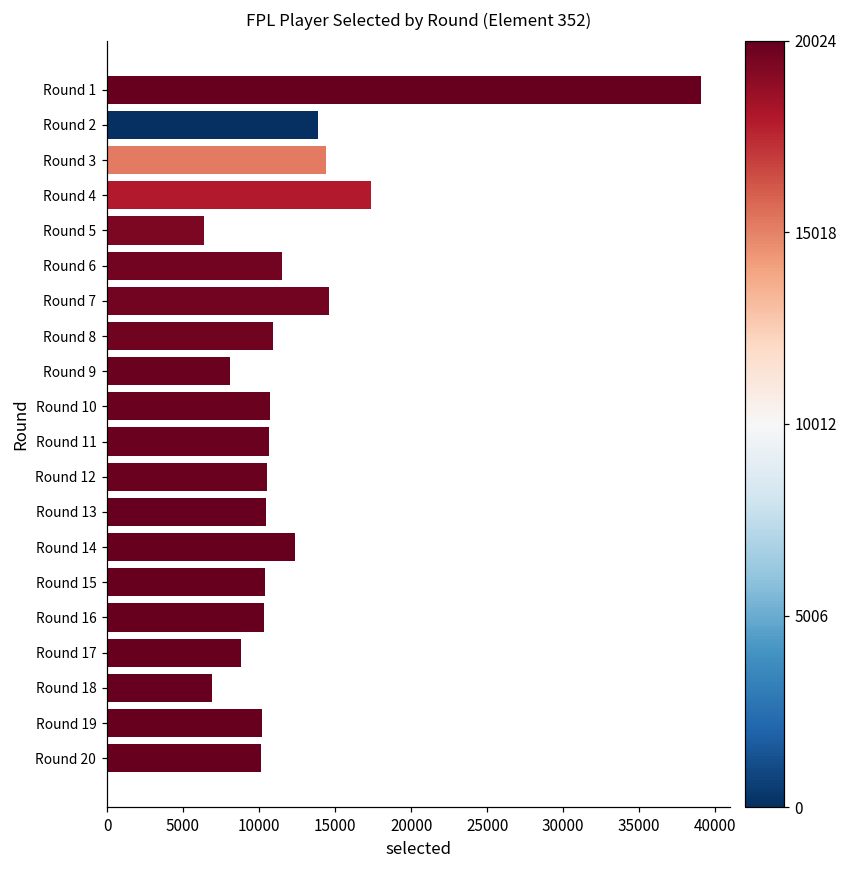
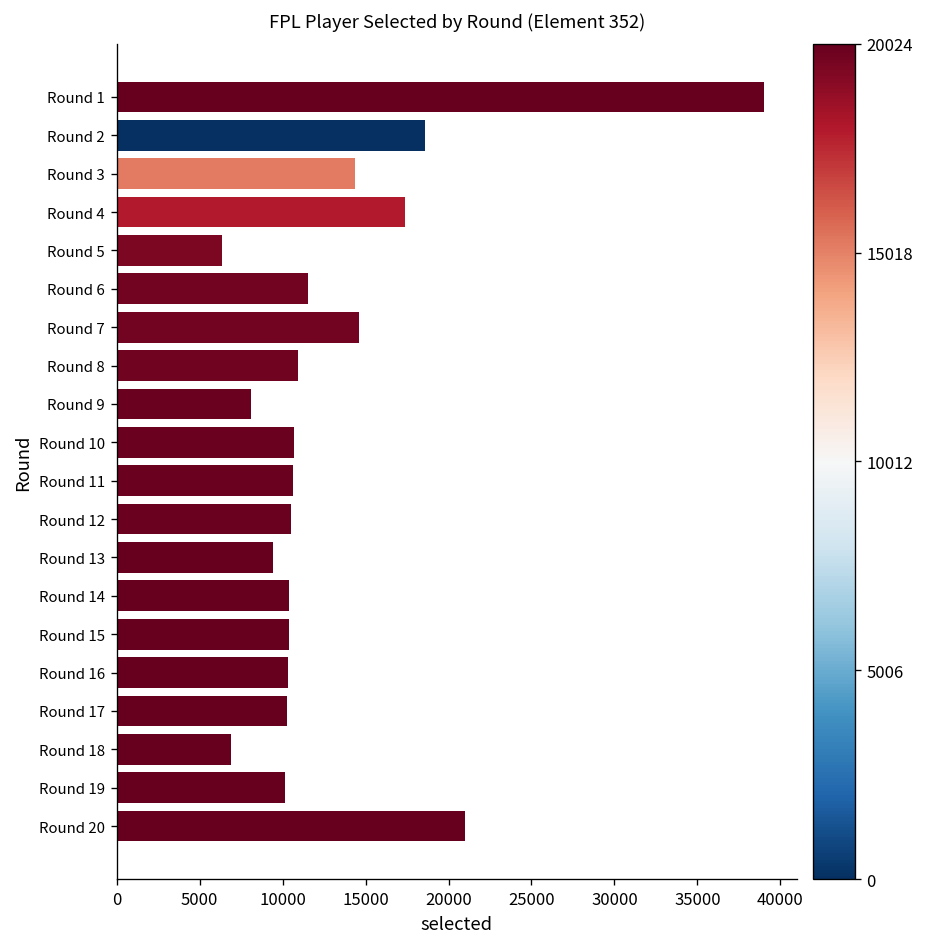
Round 2: 13900 -> 18600
Round 13: 10500 -> 9400
Round 14: 12300 -> 10400
Round 17: 8800 -> 10300
Round 20: 10100 -> 21000
